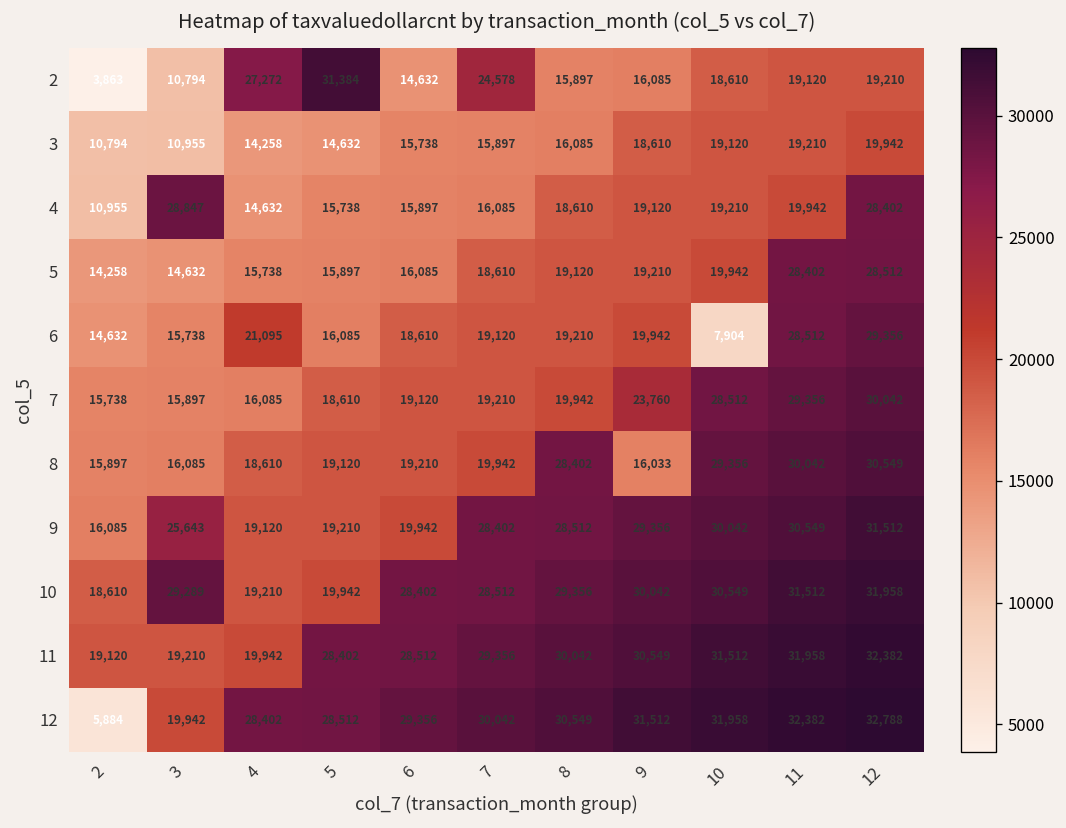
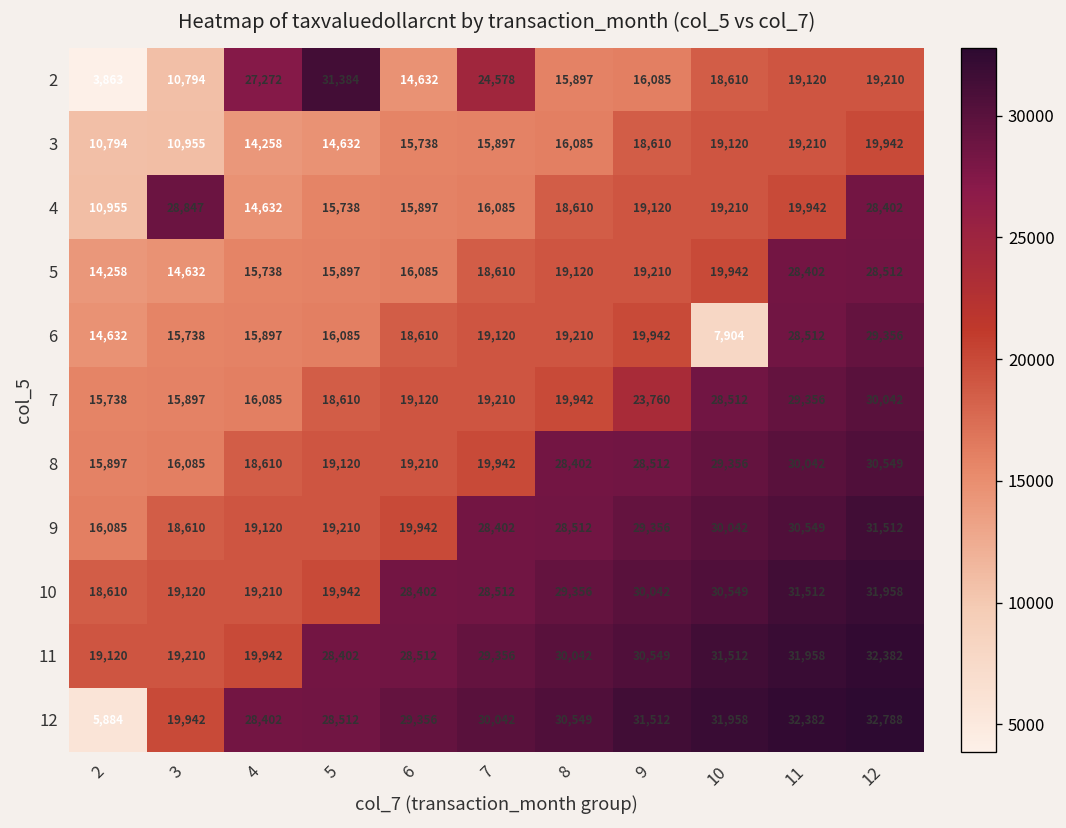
6, 4: 21,095 -> 15,897
8, 9: 16,033 -> 28,512
9, 3: 25,643 -> 18,610
10, 3: 29,289 -> 19,120
